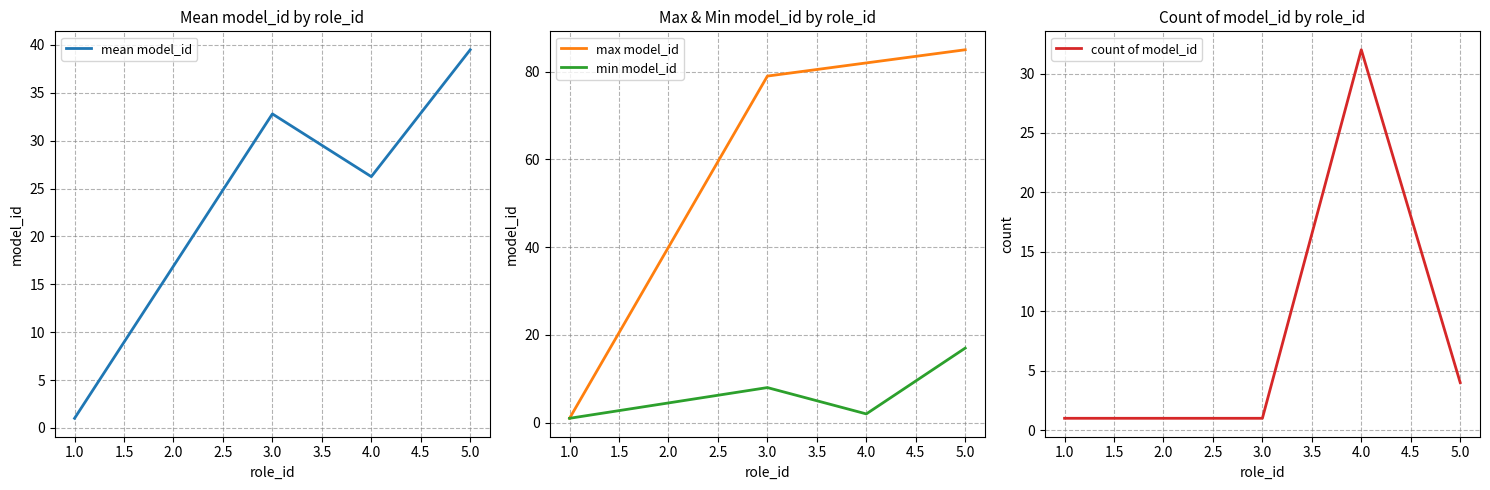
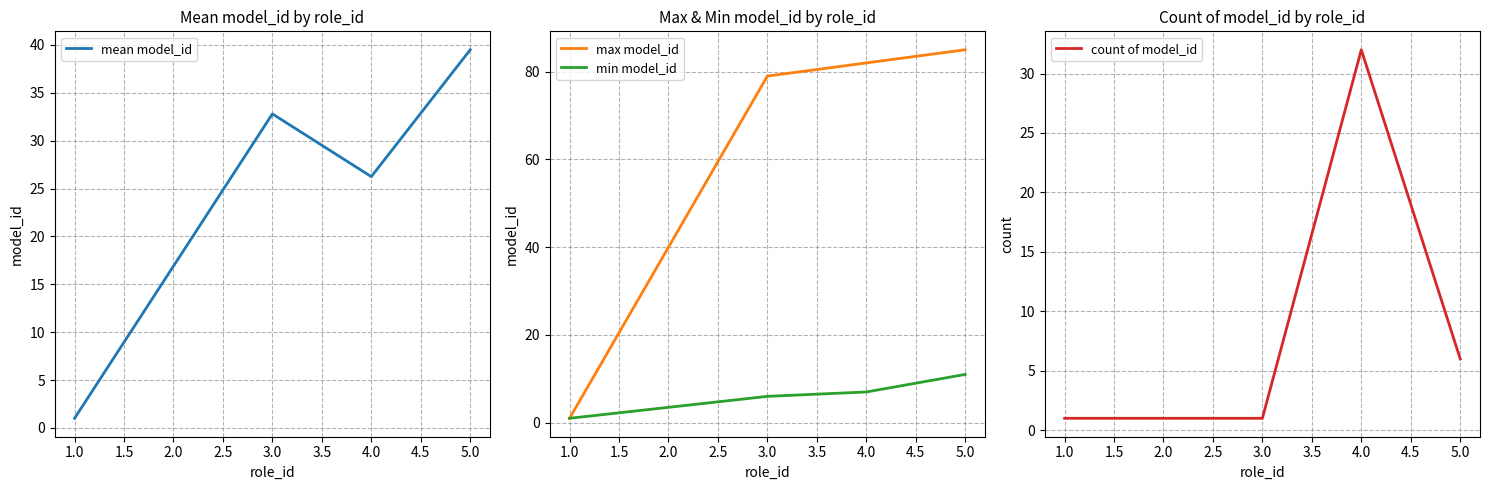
Max & Min model_id by role_id, min model_id, 3.0: 8 -> 6
Max & Min model_id by role_id, min model_id, 4.0: 2 -> 7
Max & Min model_id by role_id, min model_id, 5.0: 17 -> 11
Count of model_id by role_id, 5.0: 4 -> 6
